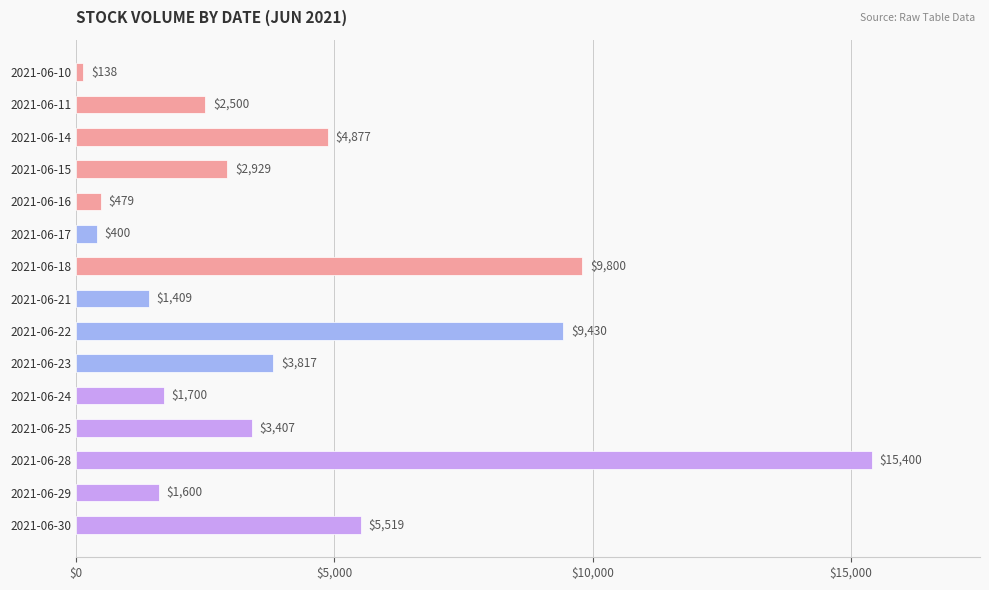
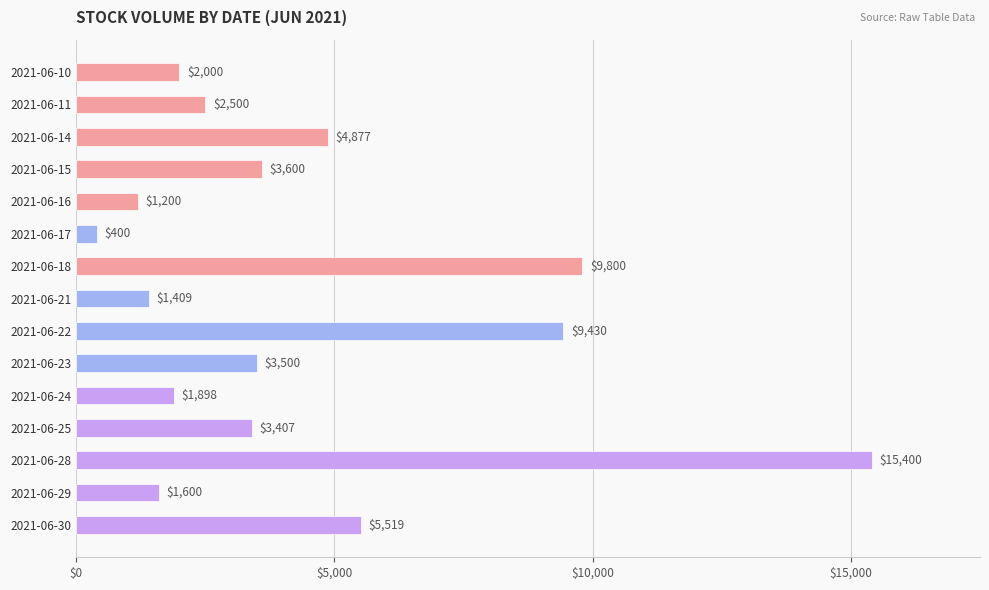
2021-06-10: $138 -> $2,000
2021-06-15: $2,929 -> $3,600
2021-06-16: $479 -> $1,200
2021-06-23: $3,817 -> $3,500
2021-06-24: $1,700 -> $1,898
